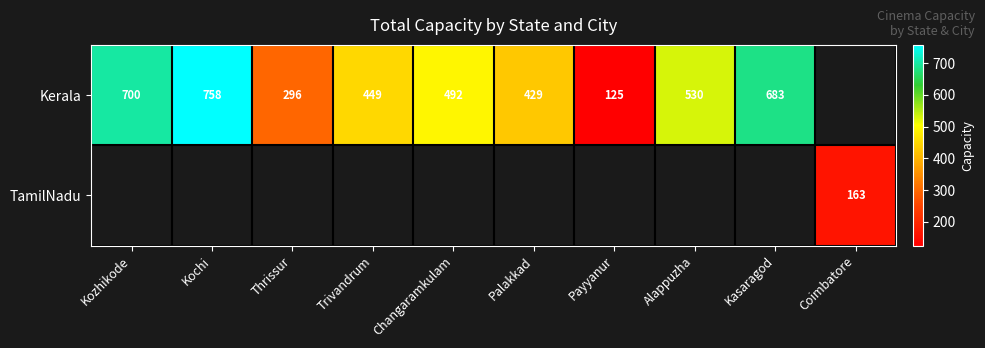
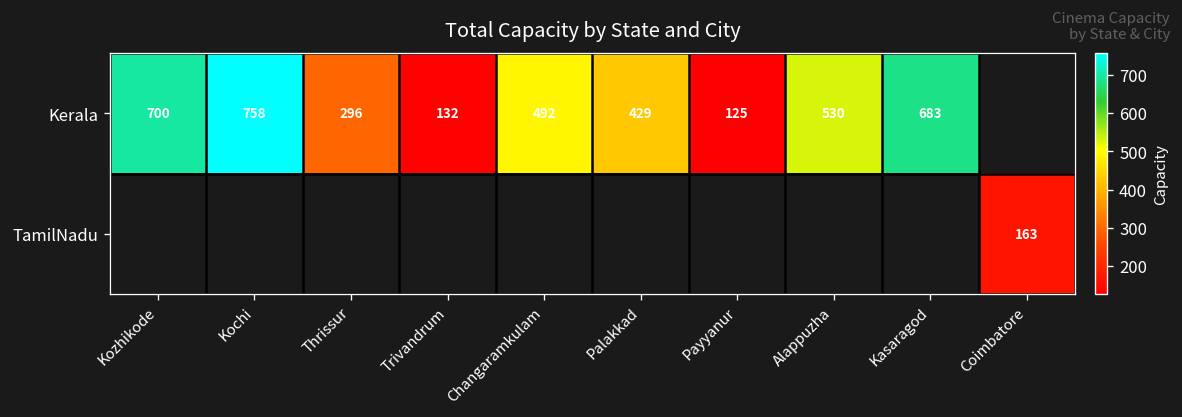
Kerala, Trivandrum: 449 -> 132
